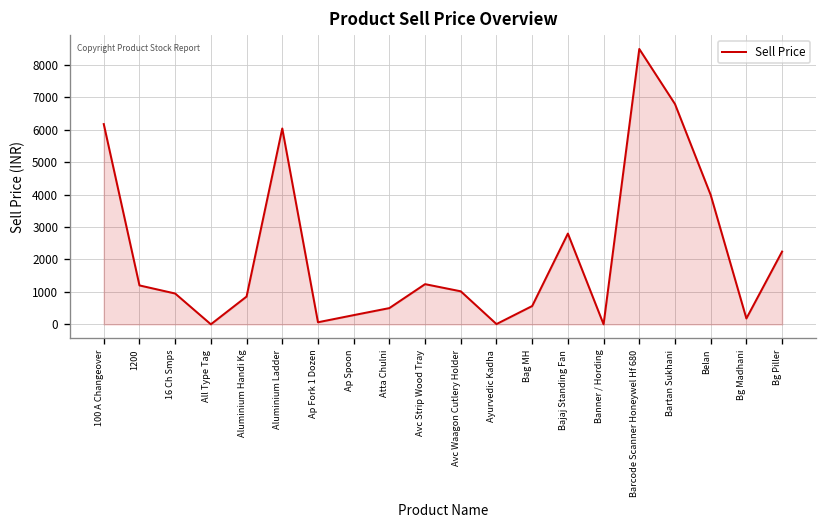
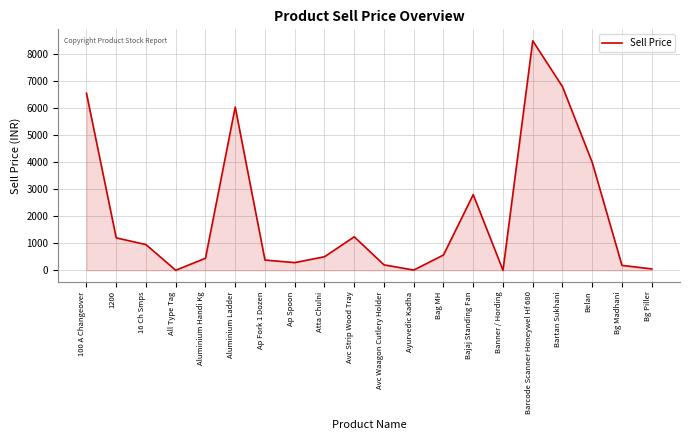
100 A Changeover: 6200 -> 6600
Aluminium Handi Kg: 900 -> 400
Ap Fork 1 Dozen: 100 -> 400
Avc Waagon Cutlery Holder: 1000 -> 200
Bg Piller: 2200 -> 100
